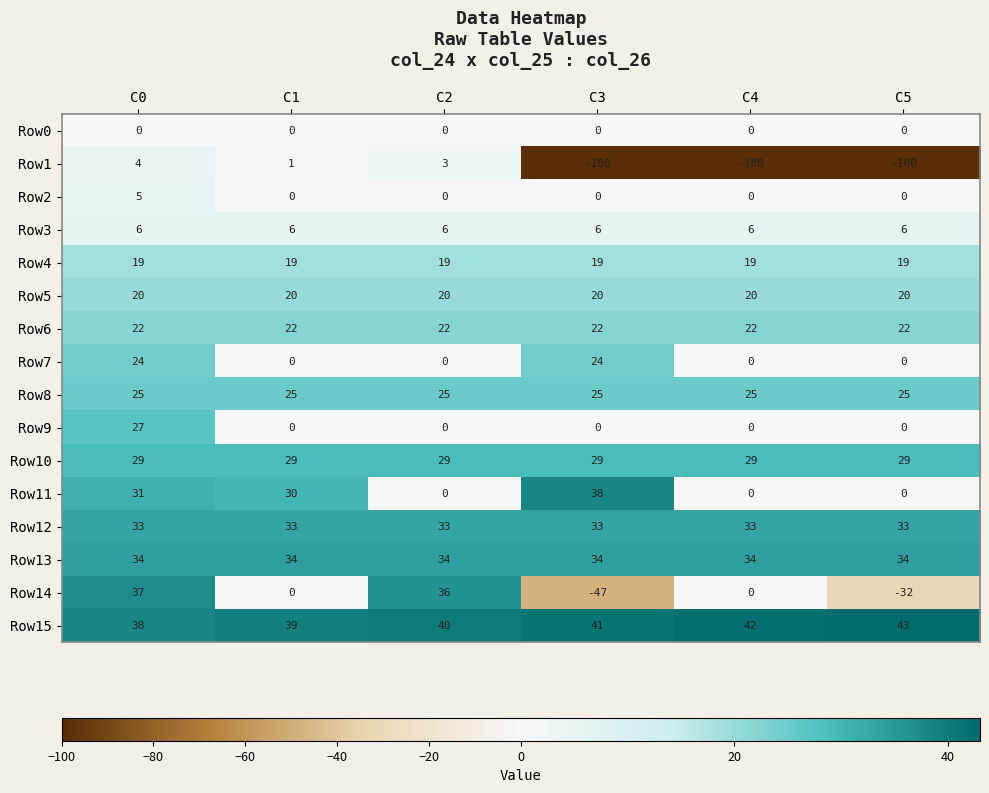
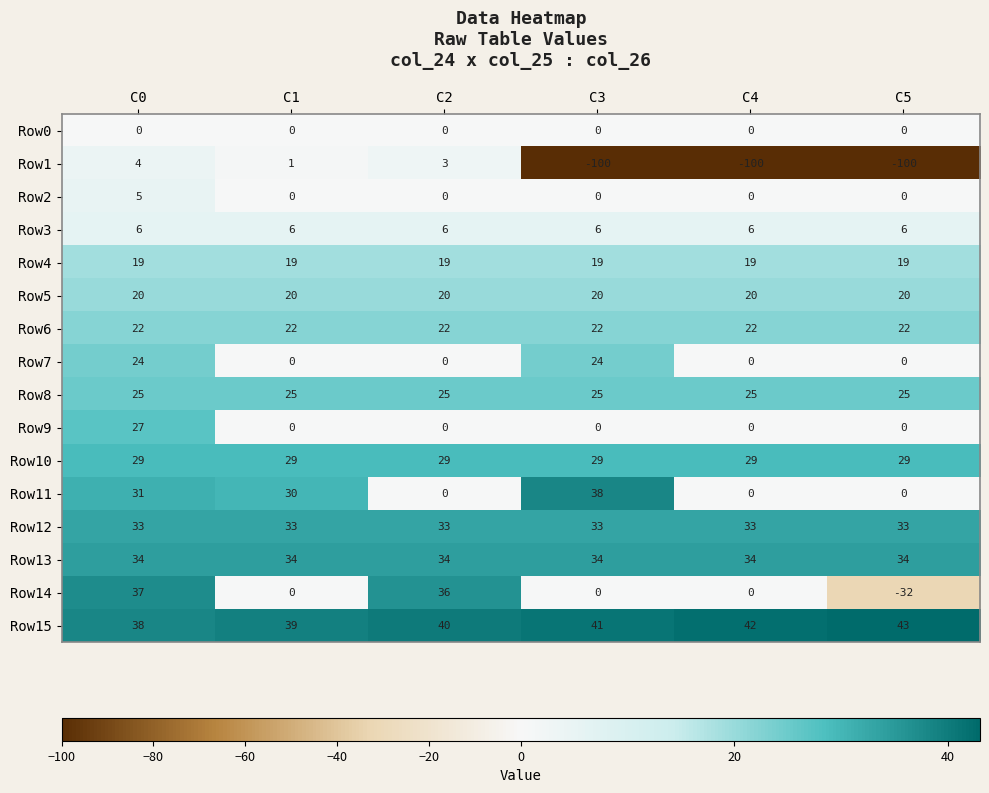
Row14, C3: -47 -> 0
